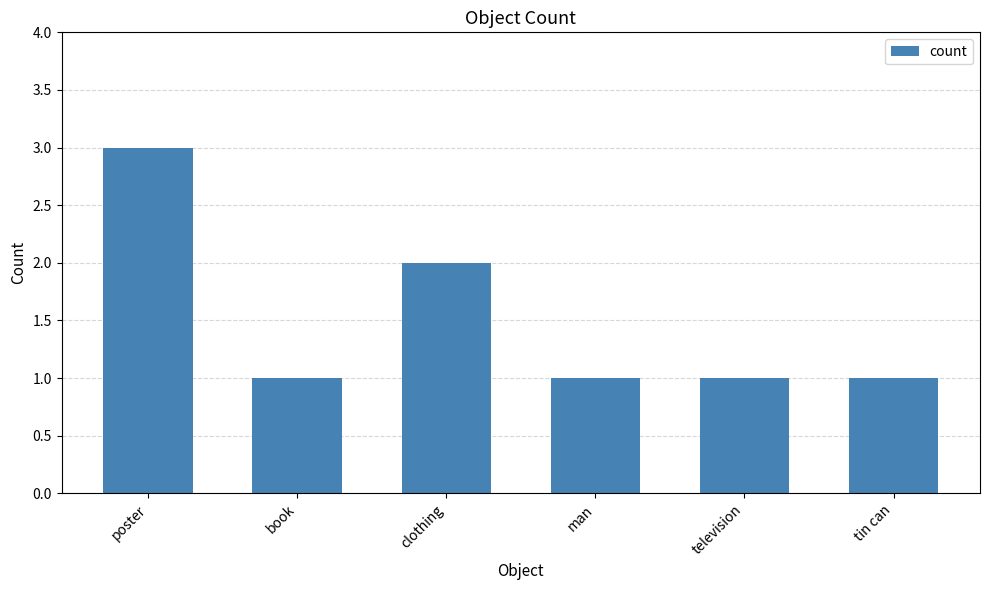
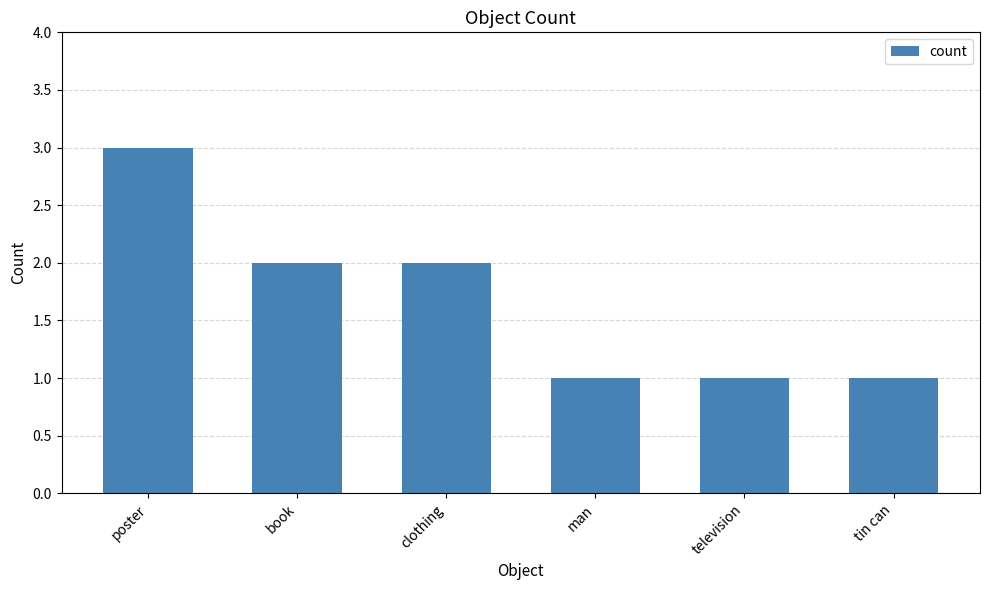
book: 1 -> 2
